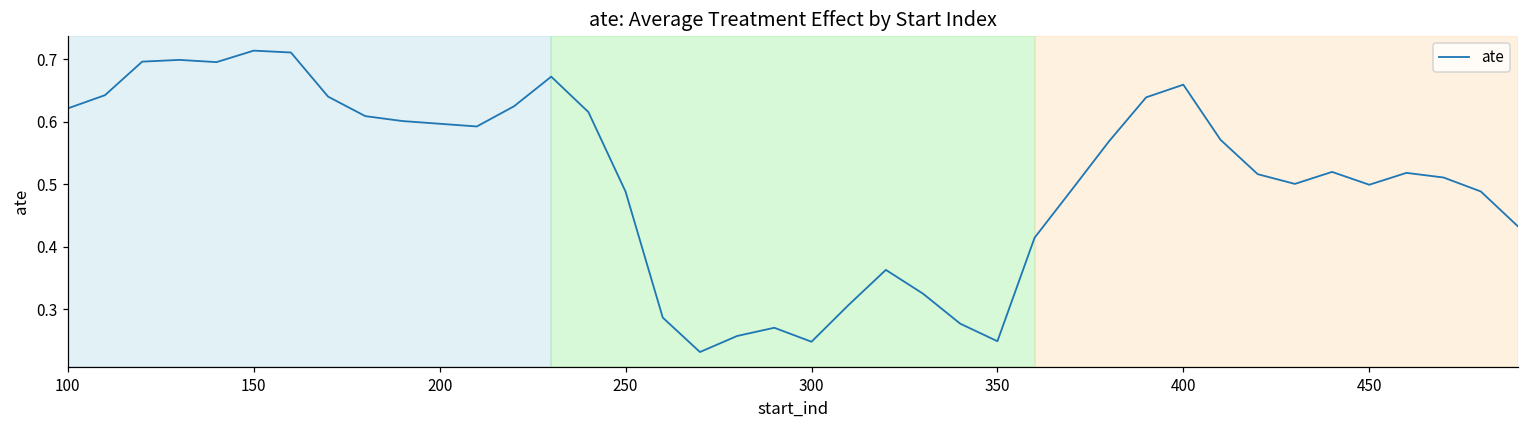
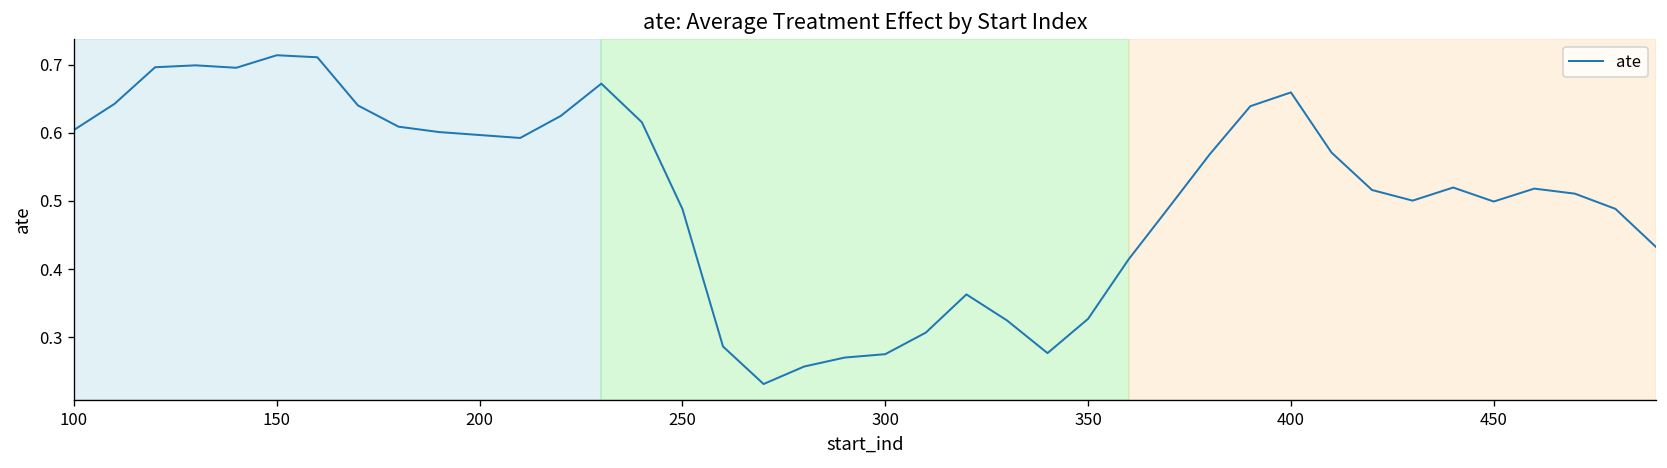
100: 0.62 -> 0.60
300: 0.25 -> 0.28
350: 0.25 -> 0.33
